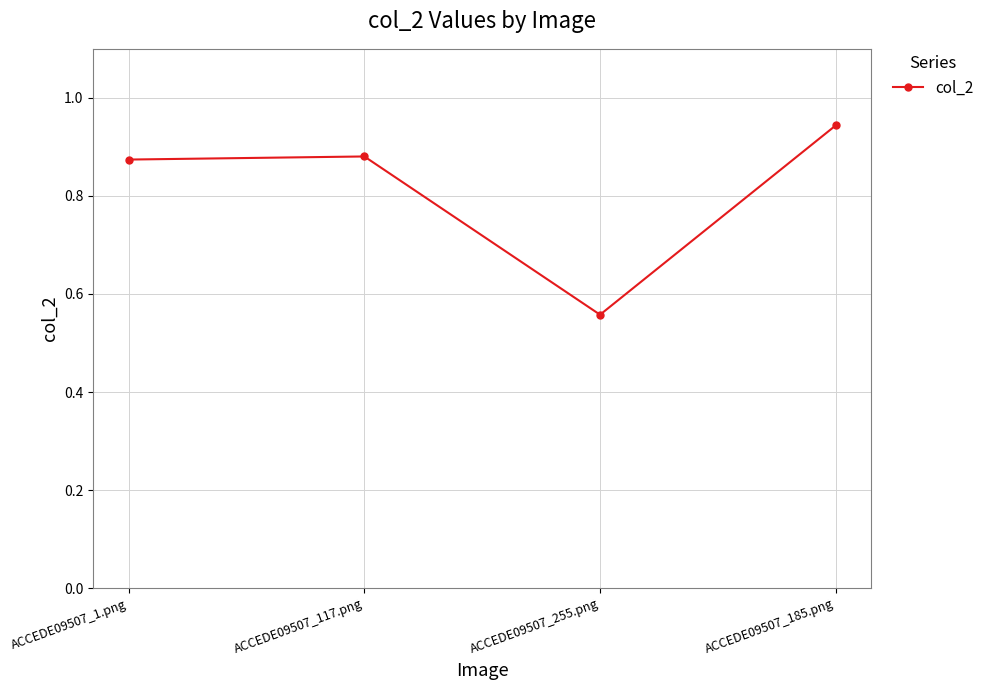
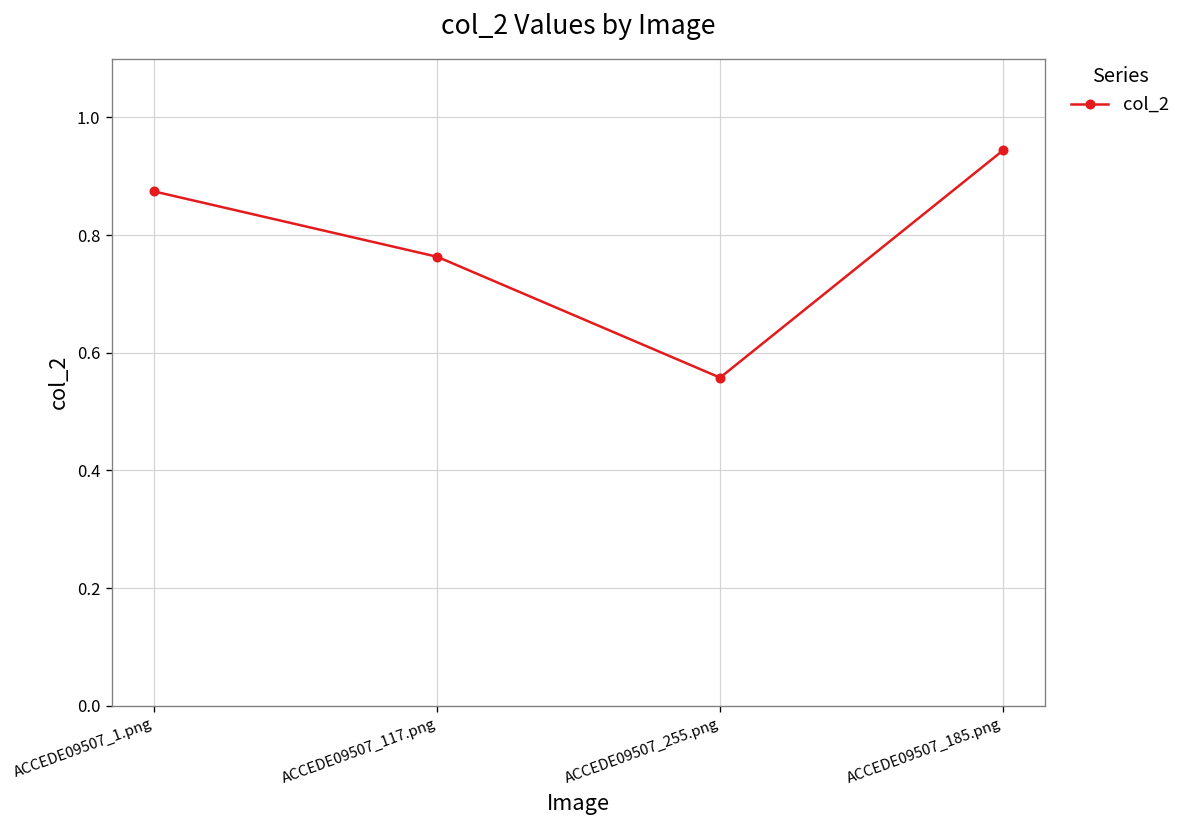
ACCEDE09507_117.png: 0.88 -> 0.76
